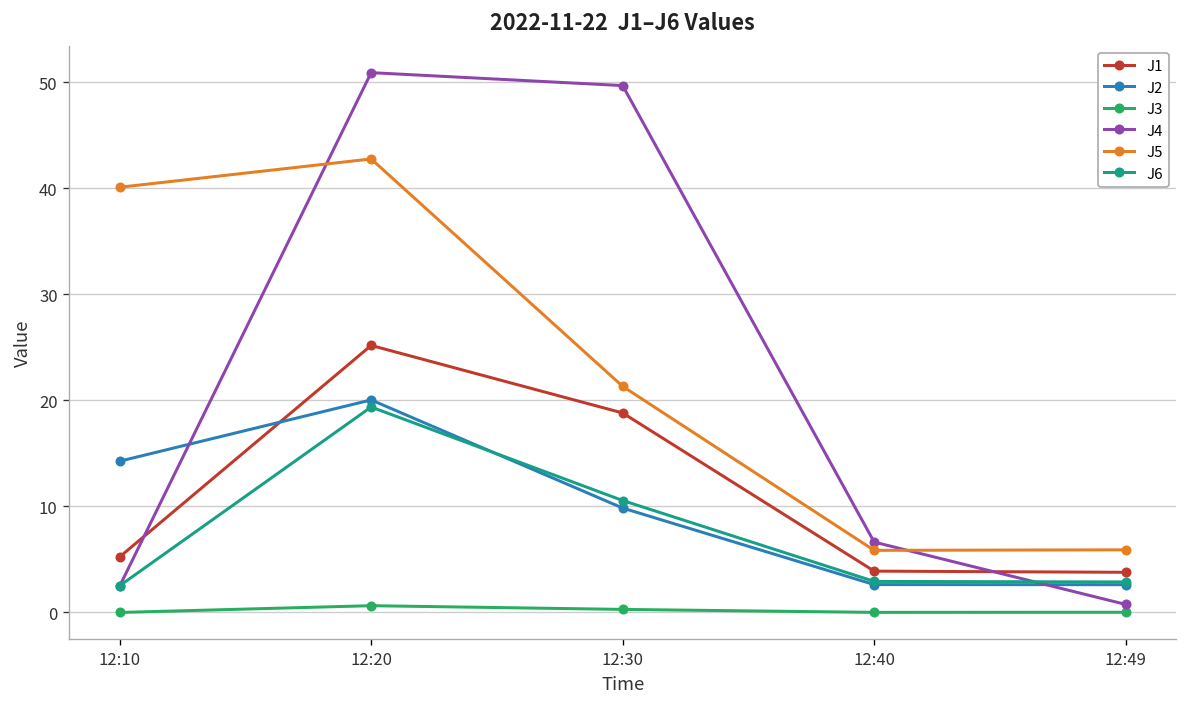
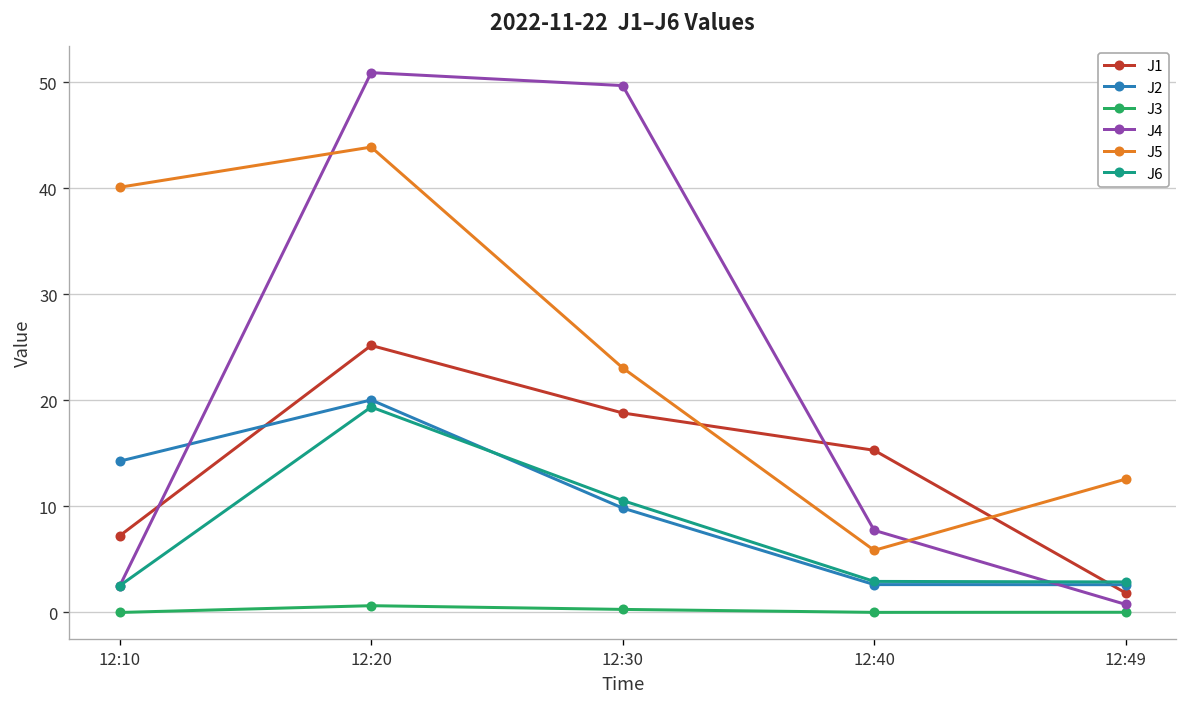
J1, 12:10: 5 -> 7
J5, 12:20: 43 -> 44
J5, 12:30: 21 -> 23
J1, 12:40: 4 -> 15
J4, 12:40: 7 -> 8
J1, 12:49: 4 -> 2
J5, 12:49: 6 -> 13
